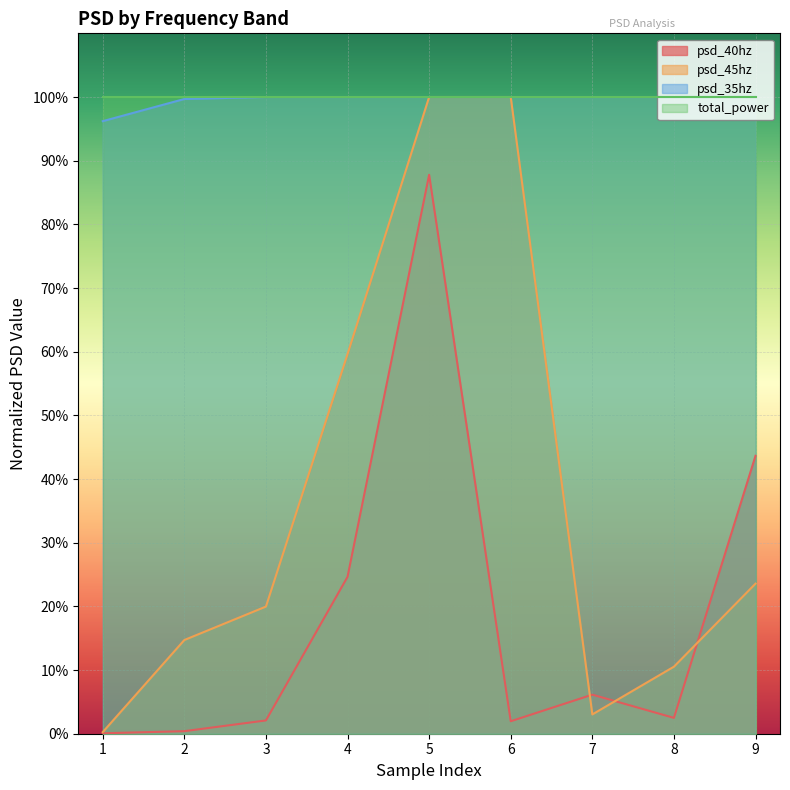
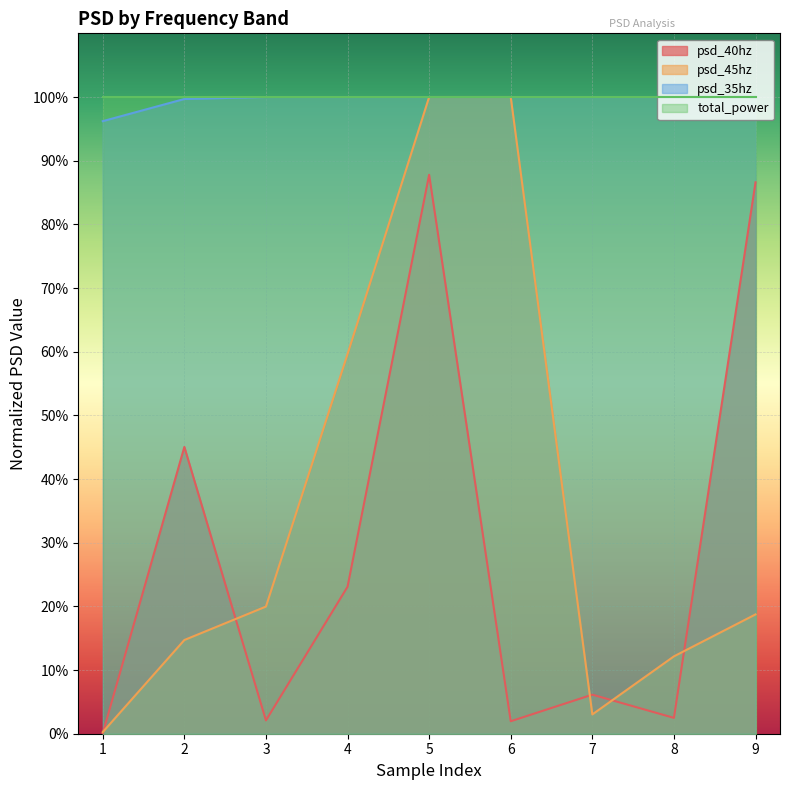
psd_40hz, 2: 0% -> 45%
psd_40hz, 4: 25% -> 23%
psd_45hz, 8: 11% -> 12%
psd_40hz, 9: 44% -> 87%
psd_45hz, 9: 24% -> 19%
